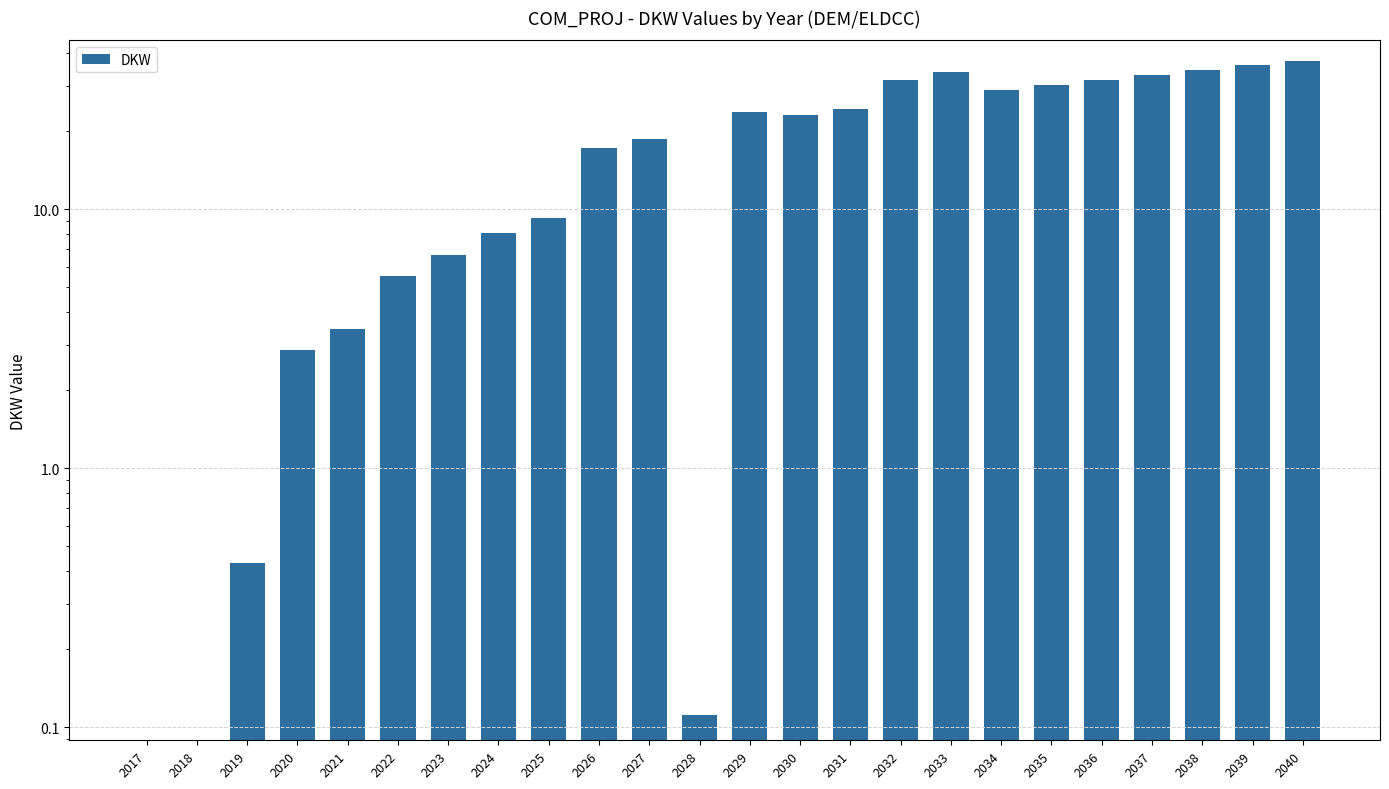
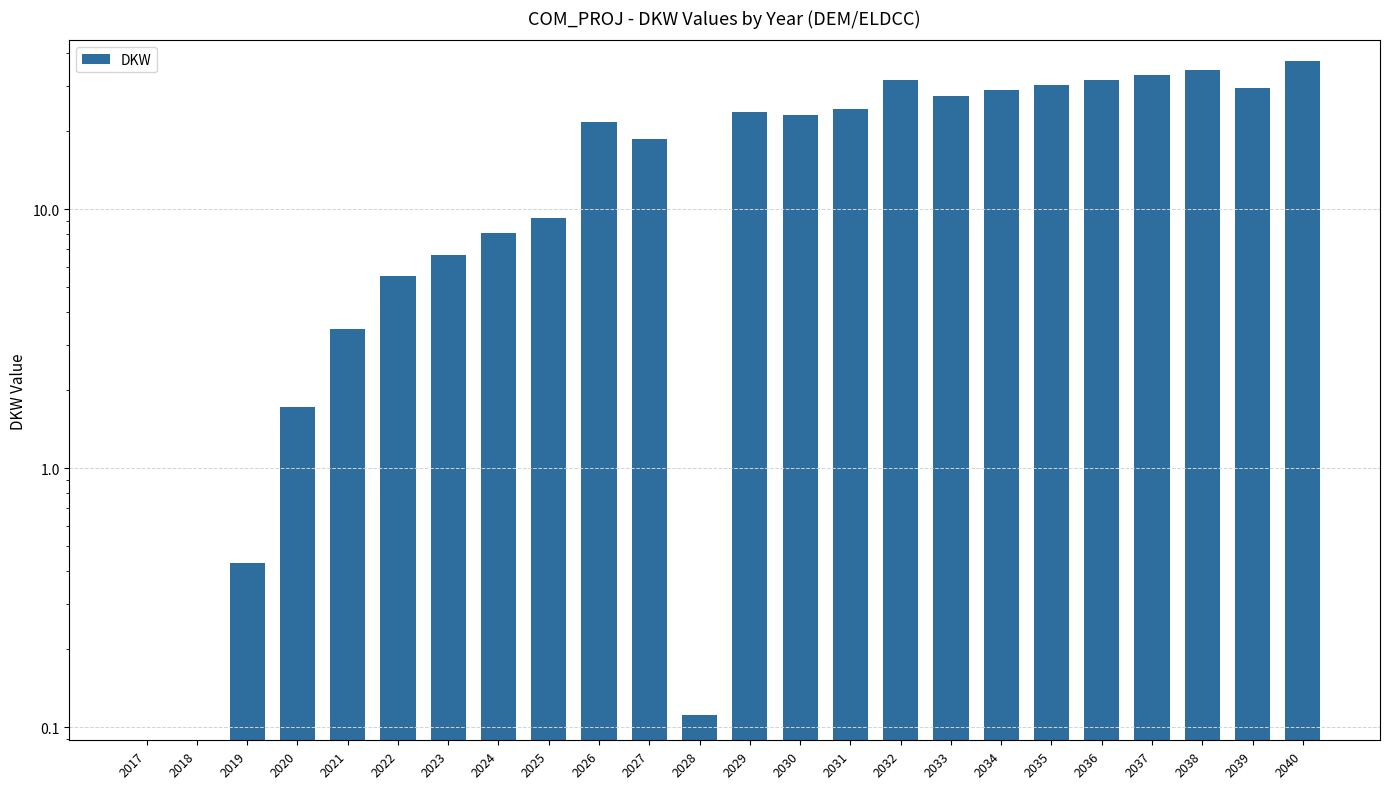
2020: 2.8 -> 1.7
2026: 17 -> 22
2033: 34 -> 27
2039: 36 -> 29
